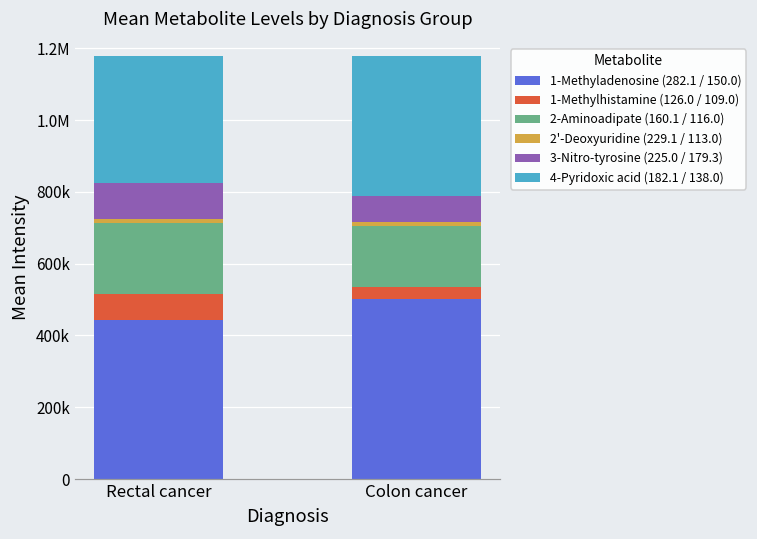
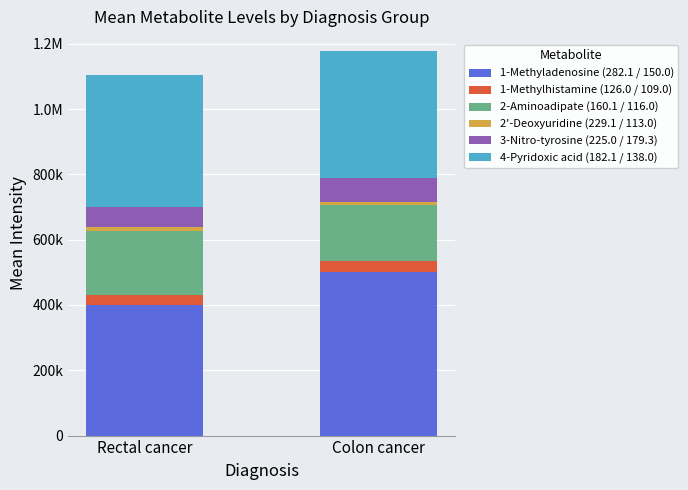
1-Methyladenosine (282.1 / 150.0), Rectal cancer: 440000 -> 400000
1-Methylhistamine (126.0 / 109.0), Rectal cancer: 70000 -> 30000
3-Nitro-tyrosine (225.0 / 179.3), Rectal cancer: 100000 -> 60000
4-Pyridoxic acid (182.1 / 138.0), Rectal cancer: 360000 -> 400000
